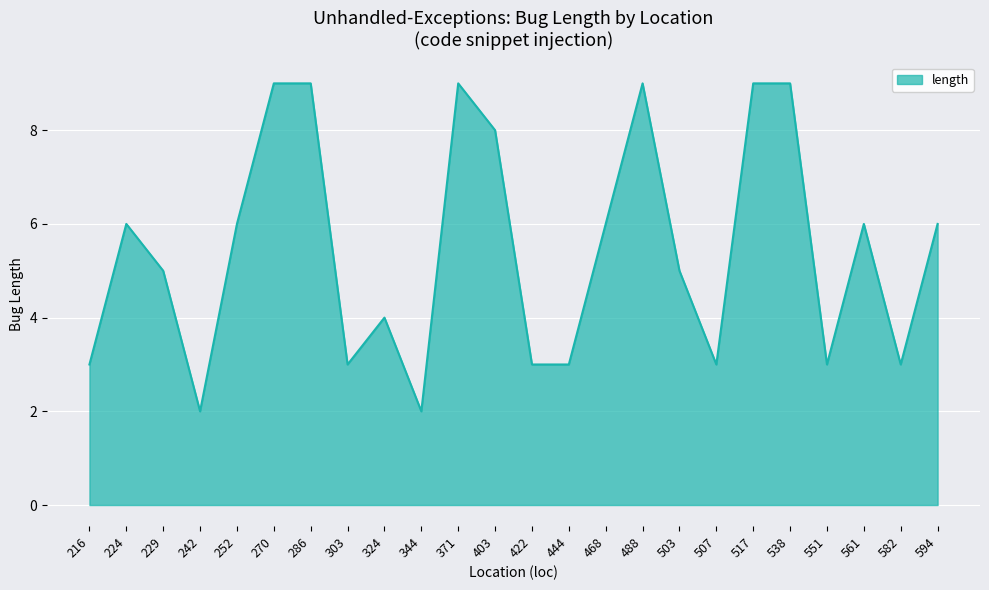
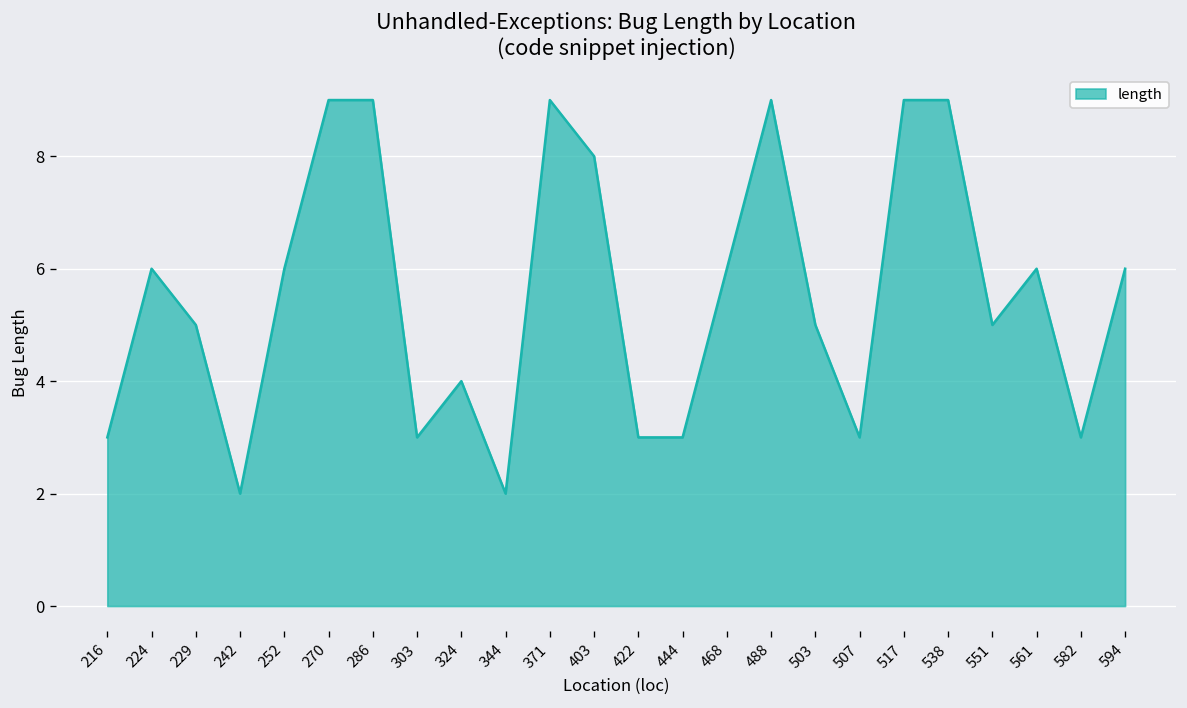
551: 3 -> 5
